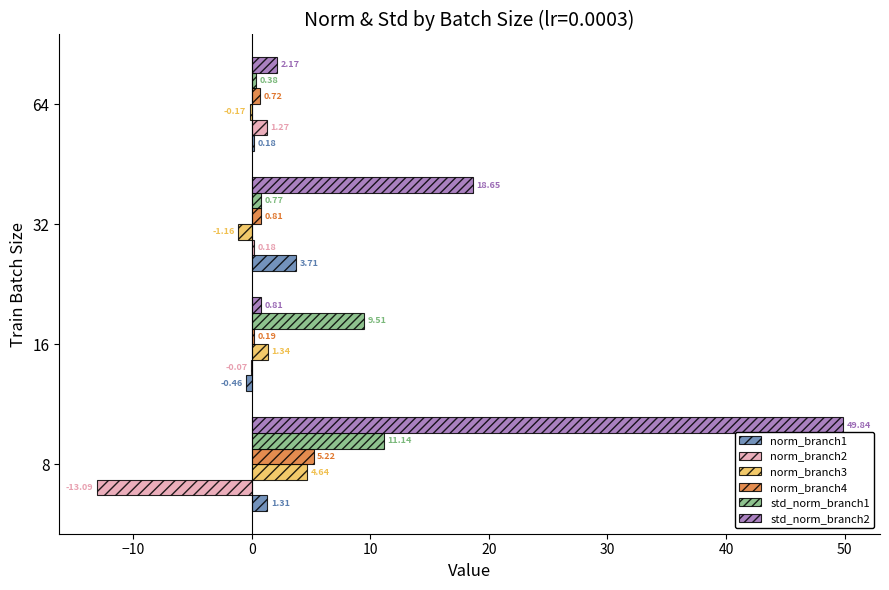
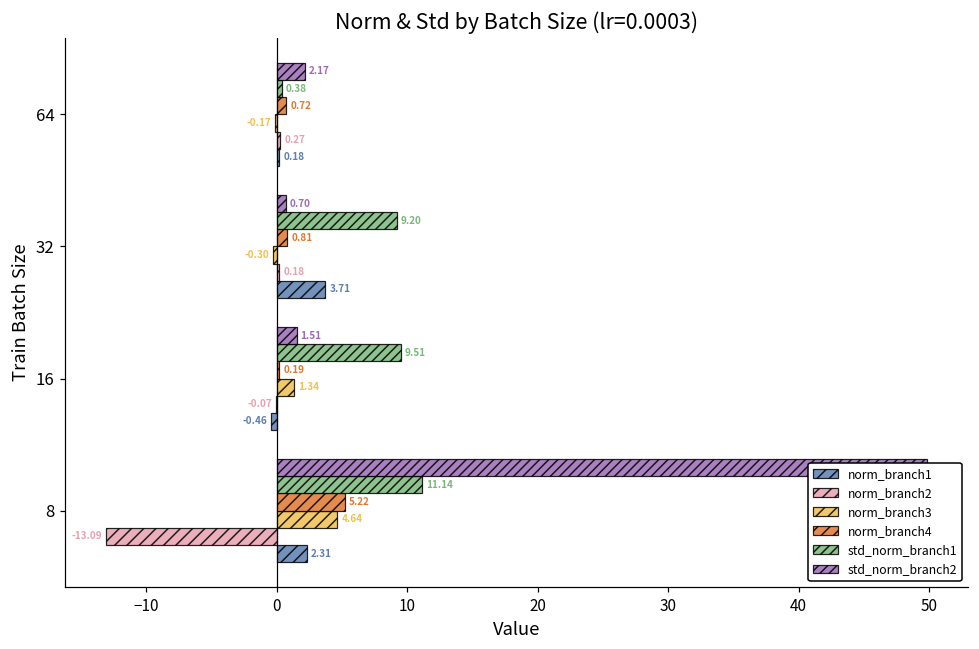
norm_branch2, 64: 1.27 -> 0.27
std_norm_branch2, 32: 18.65 -> 0.70
std_norm_branch1, 32: 0.77 -> 9.20
norm_branch3, 32: -1.16 -> -0.30
std_norm_branch2, 16: 0.81 -> 1.51
norm_branch1, 8: 1.31 -> 2.31
